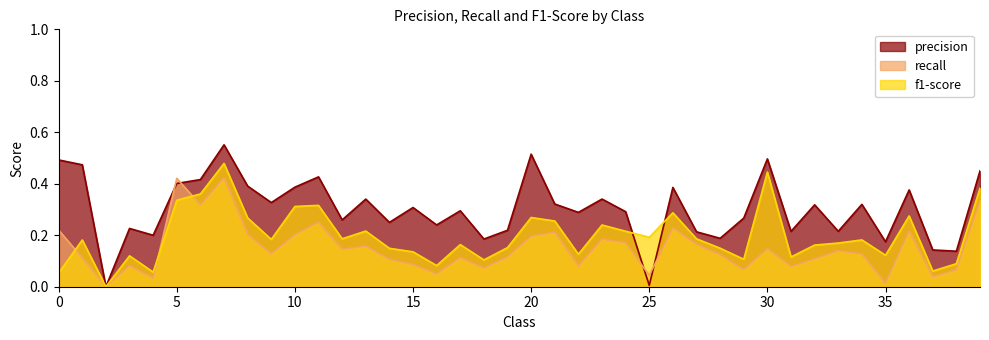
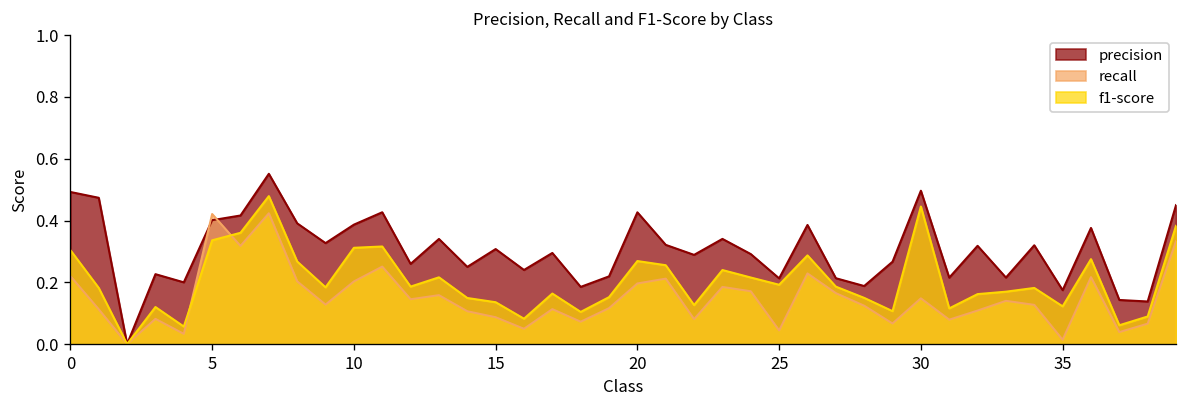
f1-score, 0: 0.05 -> 0.30
precision, 20: 0.51 -> 0.43
precision, 25: 0.00 -> 0.21
